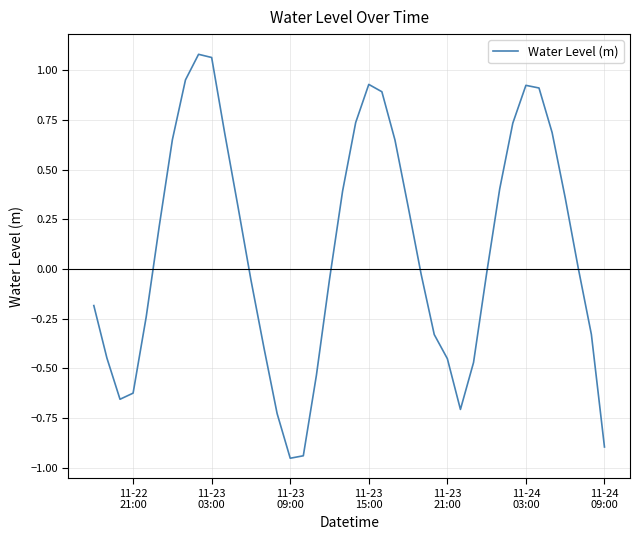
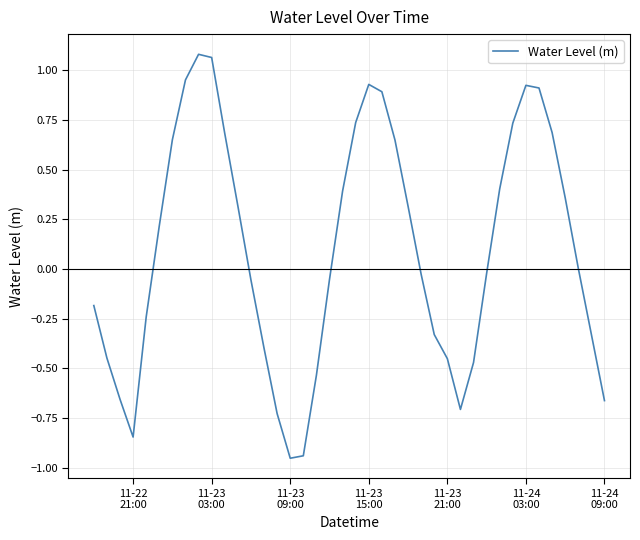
11-22 21:00: -0.62 -> -0.85
11-24 09:00: -0.90 -> -0.66
